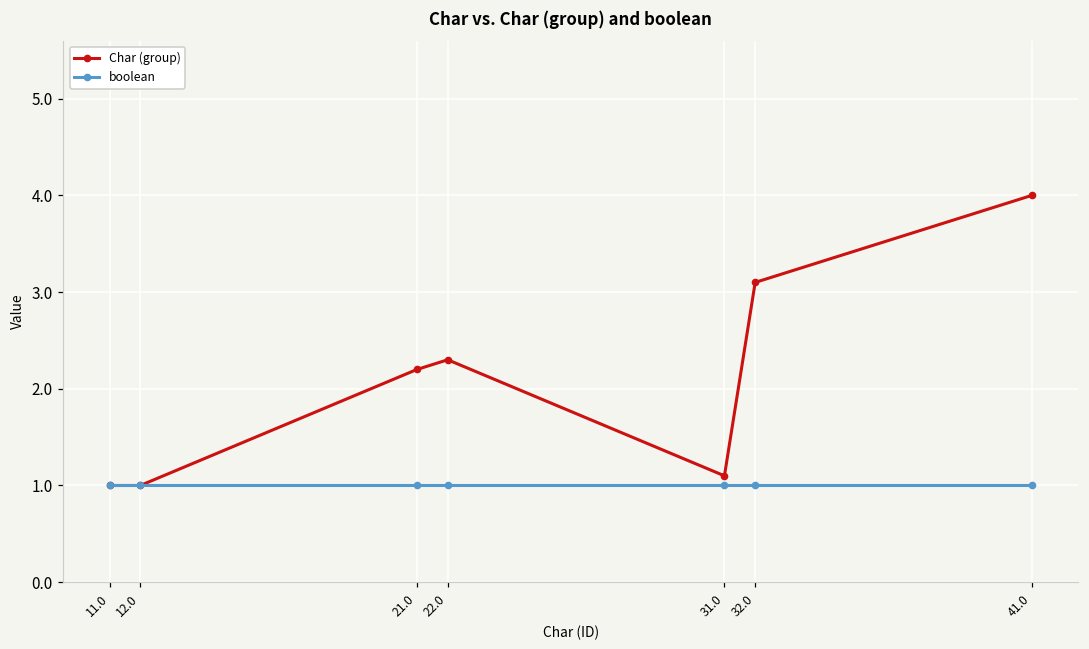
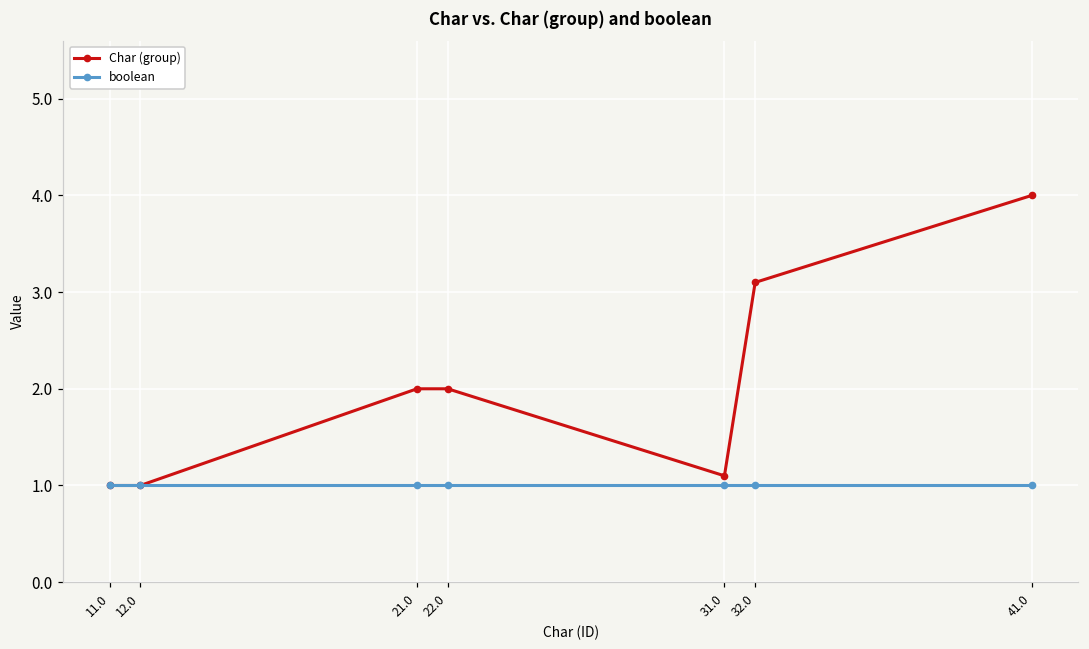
Char (group), 21.0: 2.2 -> 2.0
Char (group), 22.0: 2.3 -> 2.0
